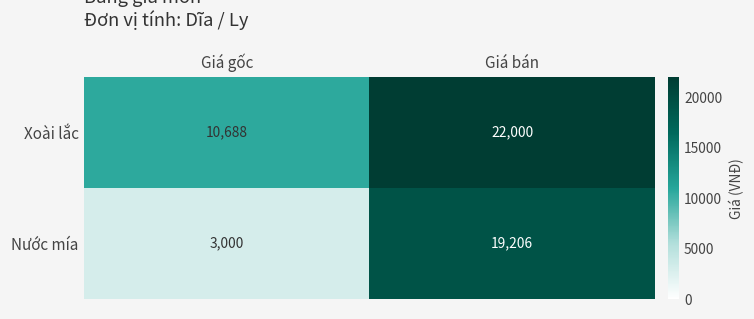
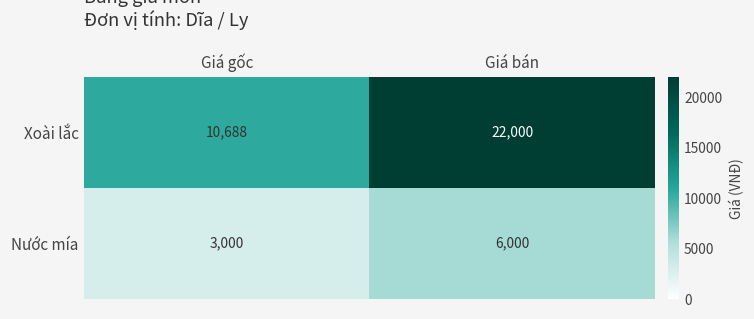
Nước mía, Giá bán: 19,206 -> 6,000
